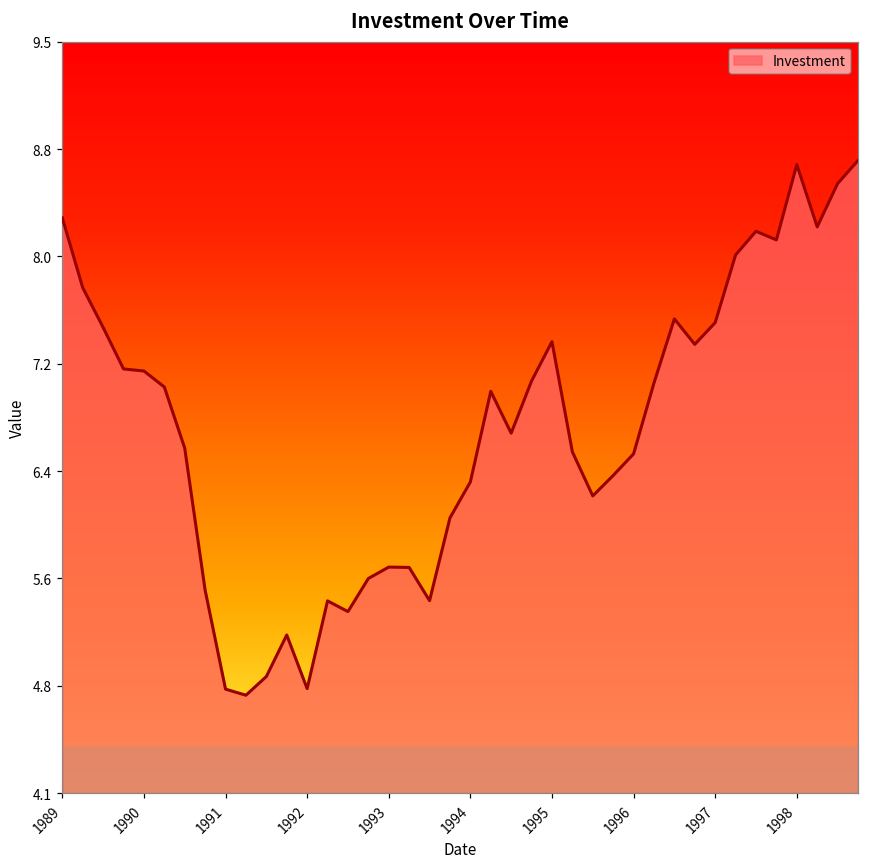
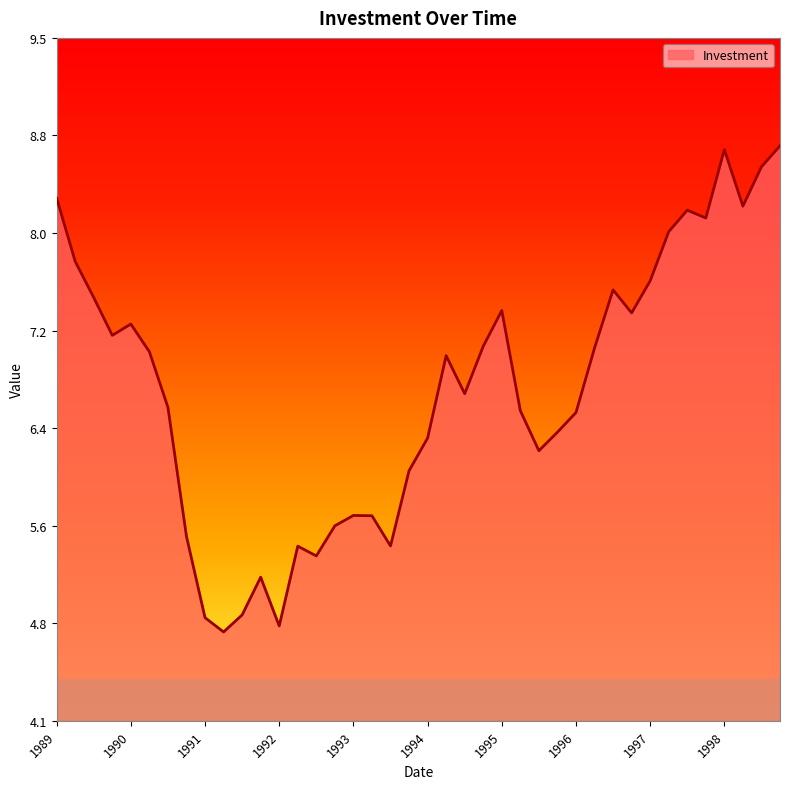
1990: 7.14 -> 7.25
1991: 4.81 -> 4.88
1997: 7.49 -> 7.59
